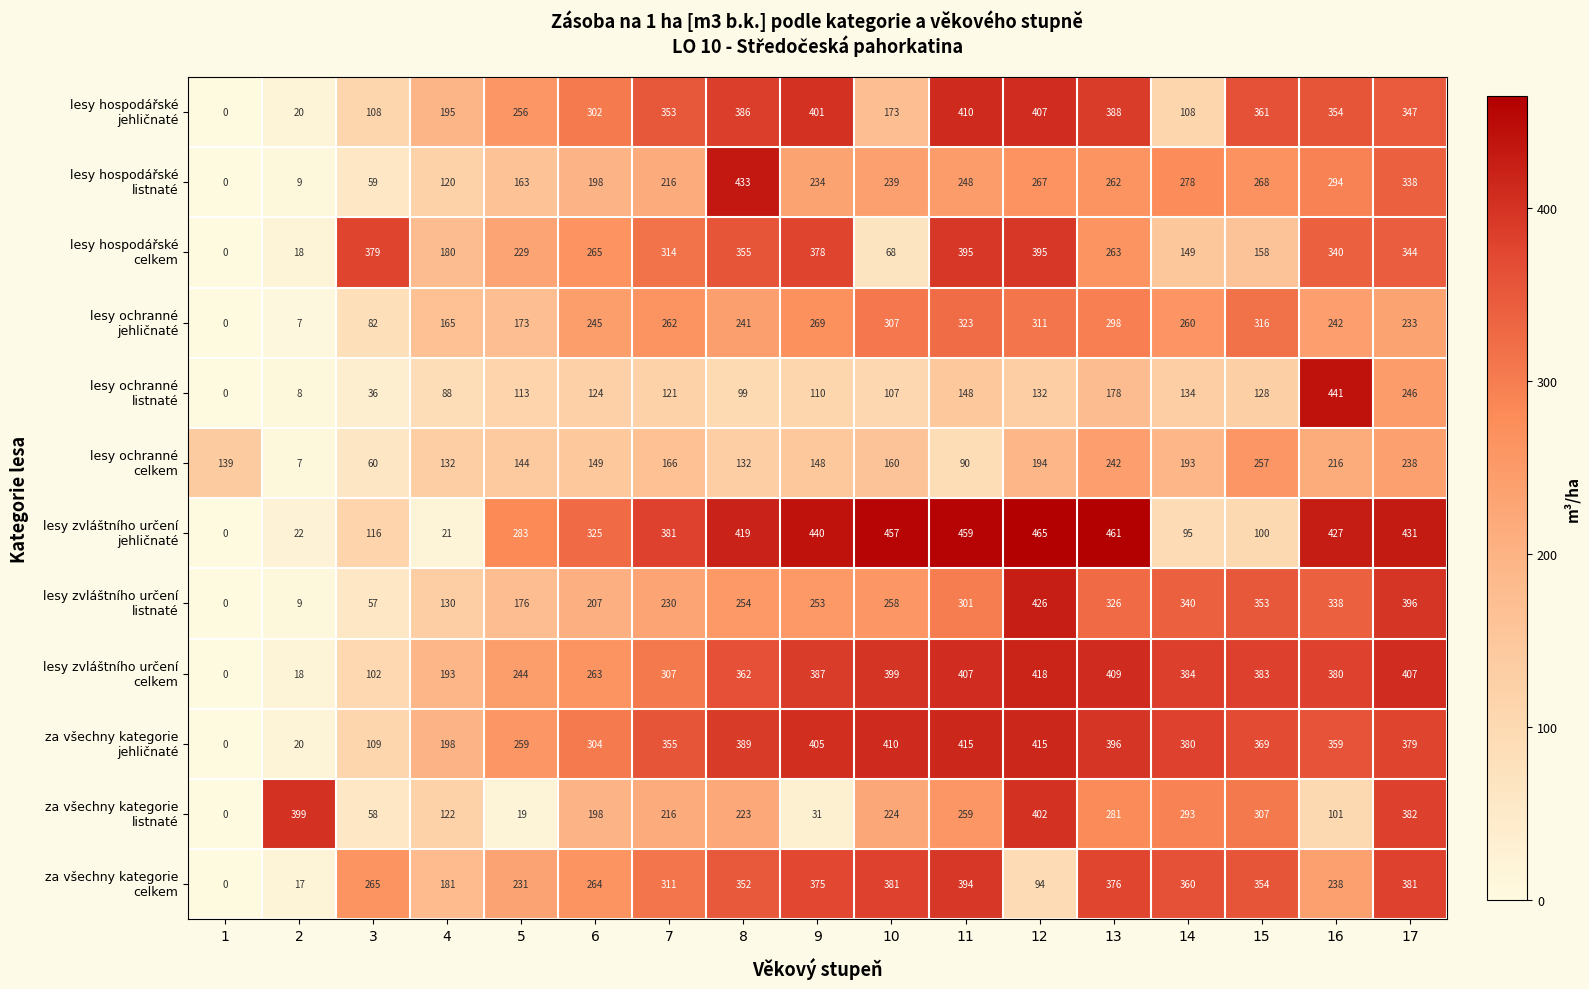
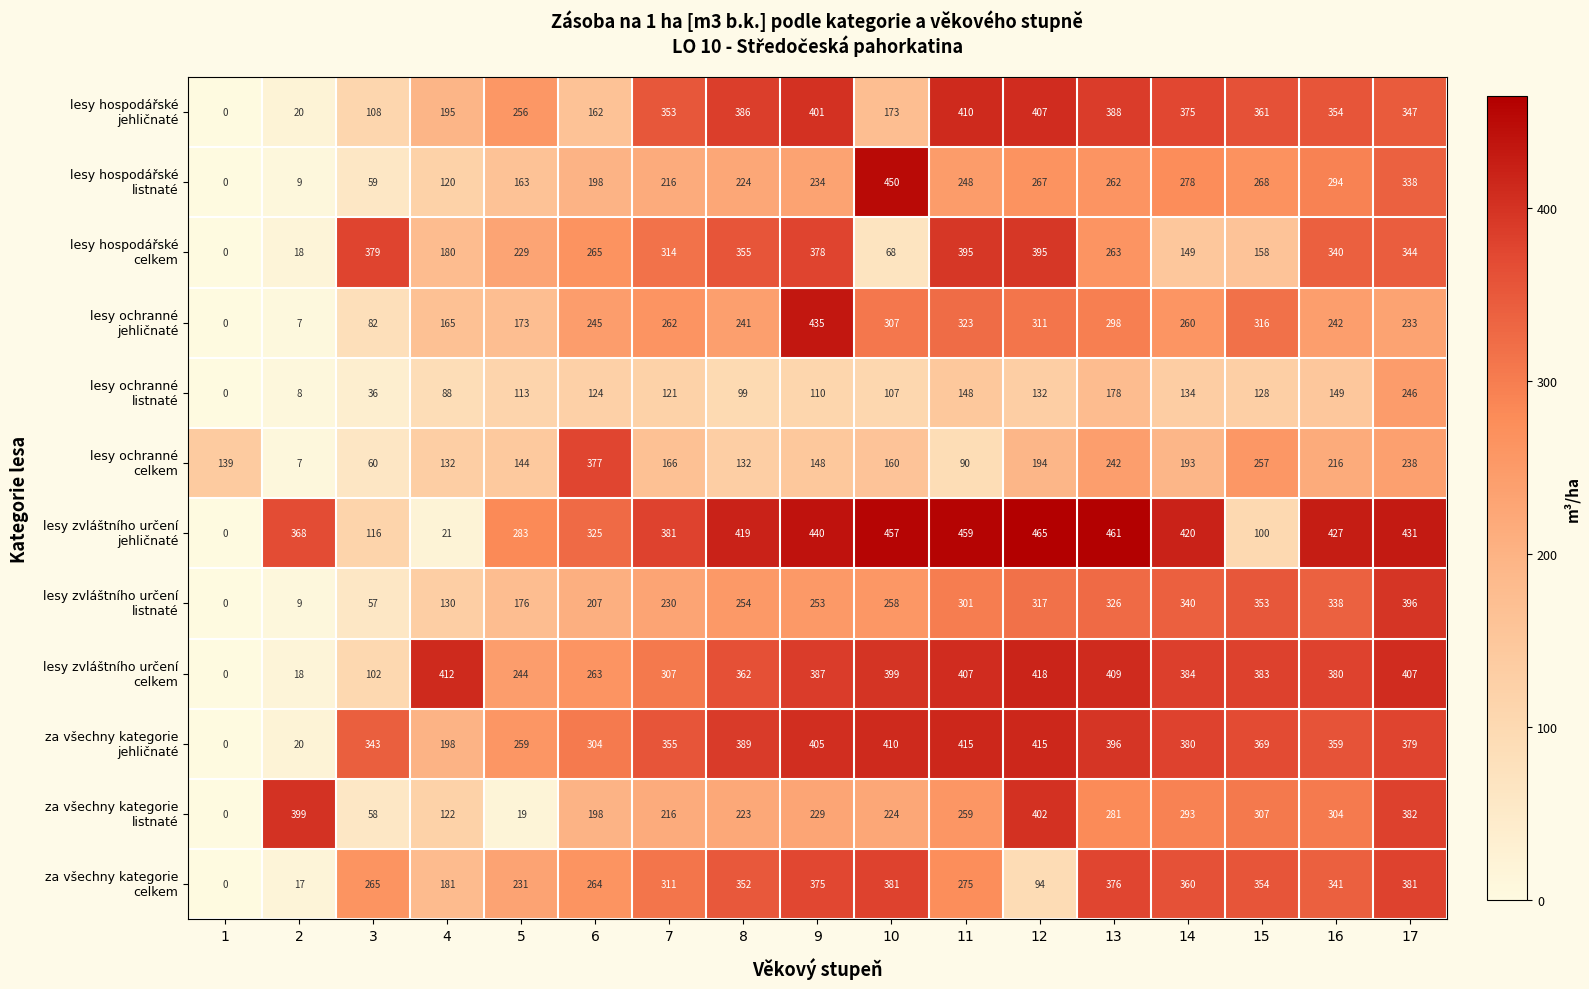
lesy hospodářské jehličnaté, 6: 302 -> 162
lesy hospodářské jehličnaté, 14: 108 -> 375
lesy hospodářské listnaté, 8: 433 -> 224
lesy hospodářské listnaté, 10: 239 -> 450
lesy ochranné jehličnaté, 9: 269 -> 435
lesy ochranné listnaté, 16: 441 -> 149
lesy ochranné celkem, 6: 149 -> 377
lesy zvláštního určení jehličnaté, 2: 22 -> 368
lesy zvláštního určení jehličnaté, 14: 95 -> 420
lesy zvláštního určení listnaté, 12: 426 -> 317
lesy zvláštního určení celkem, 4: 193 -> 412
za všechny kategorie jehličnaté, 3: 109 -> 343
za všechny kategorie listnaté, 9: 31 -> 229
za všechny kategorie listnaté, 16: 101 -> 304
za všechny kategorie celkem, 11: 394 -> 275
za všechny kategorie celkem, 16: 238 -> 341
